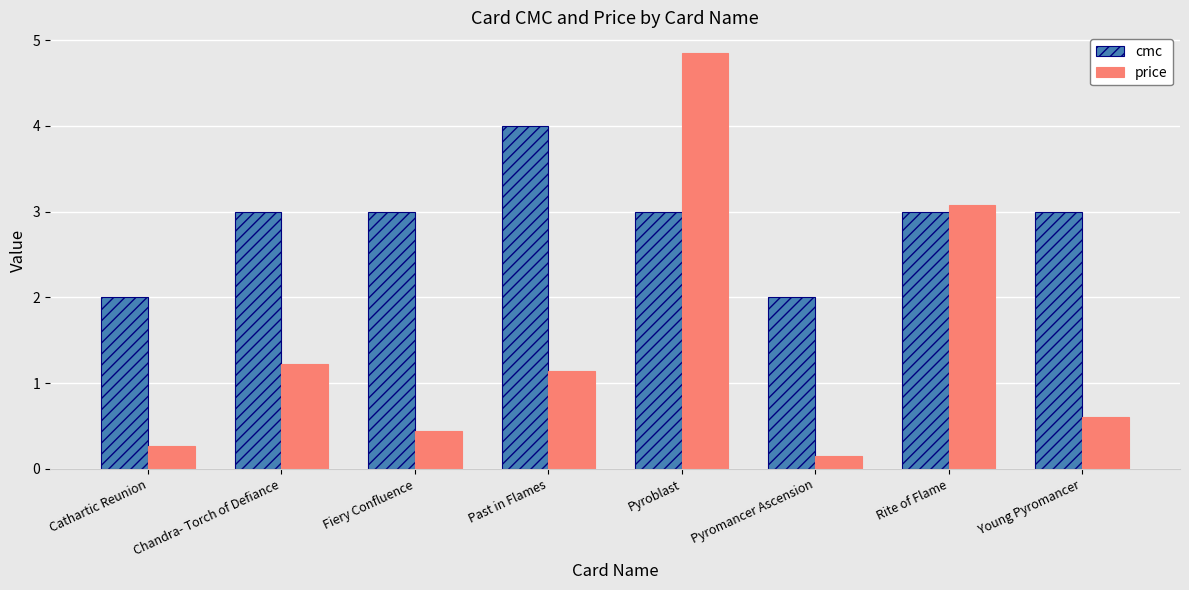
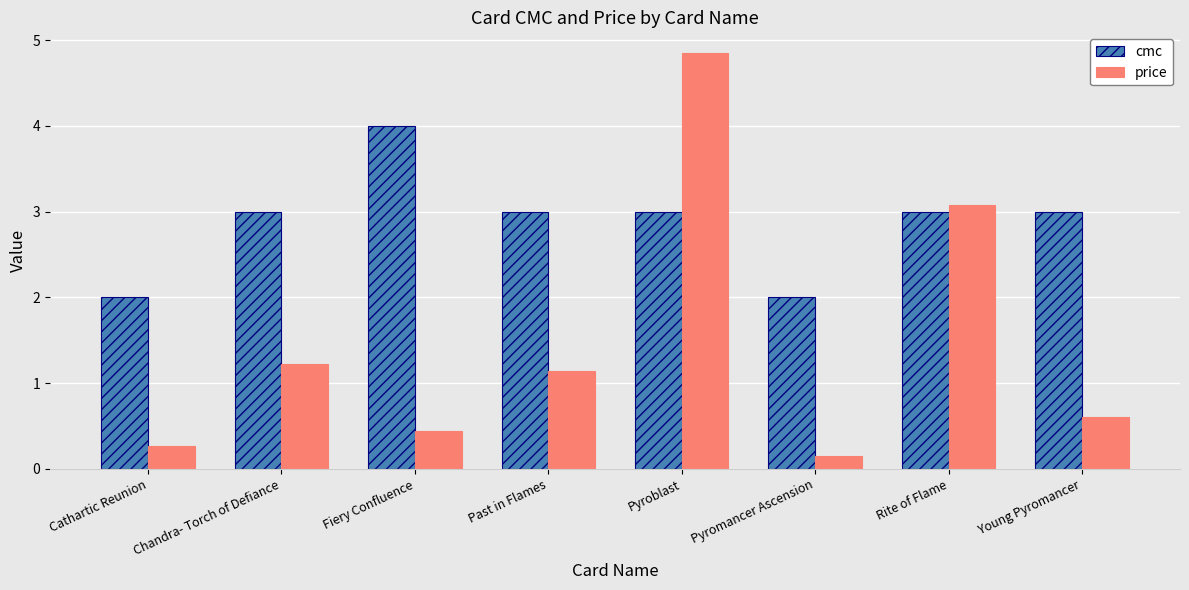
cmc, Fiery Confluence: 3 -> 4
cmc, Past in Flames: 4 -> 3
